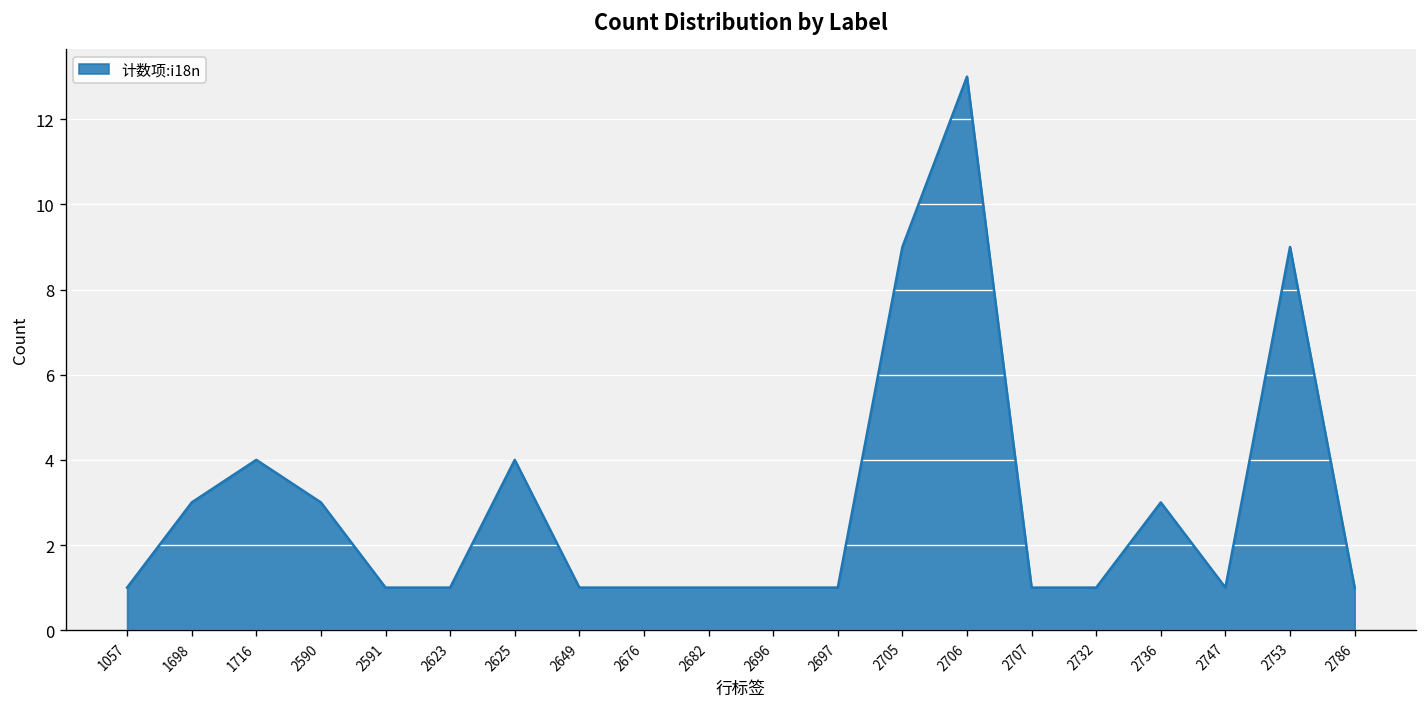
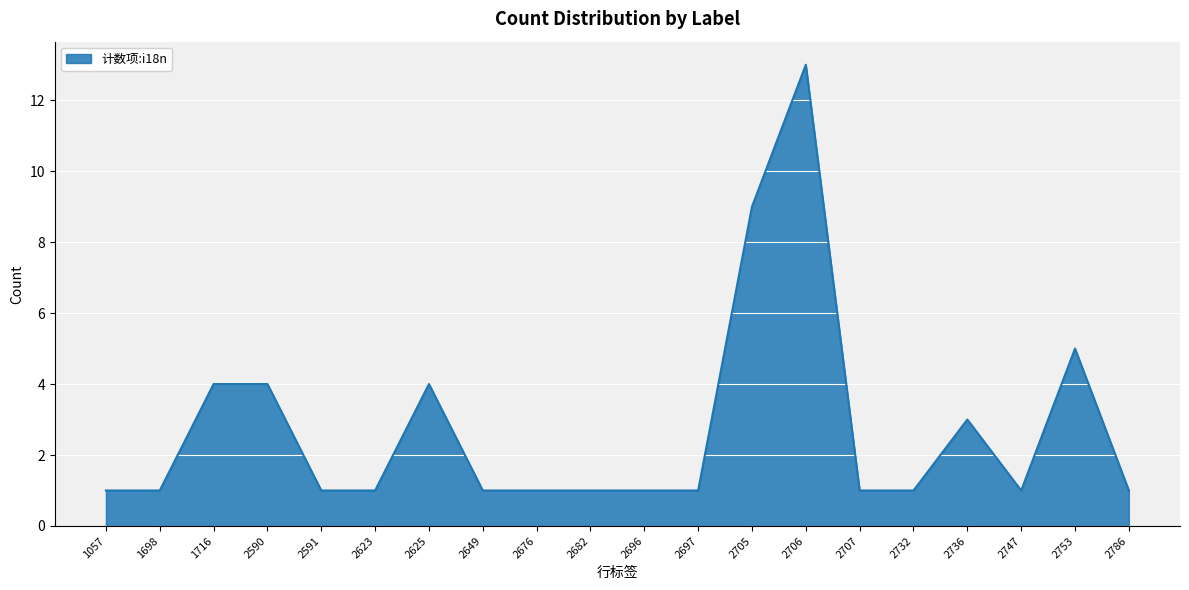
1698: 3 -> 1
2590: 3 -> 4
2753: 9 -> 5
